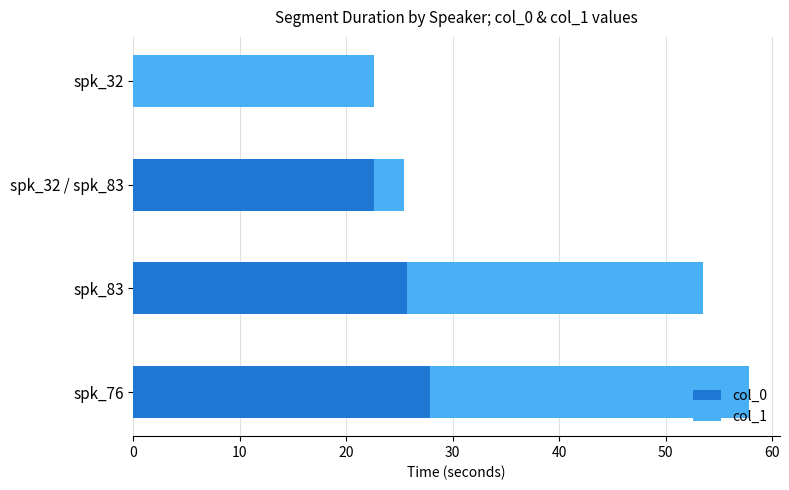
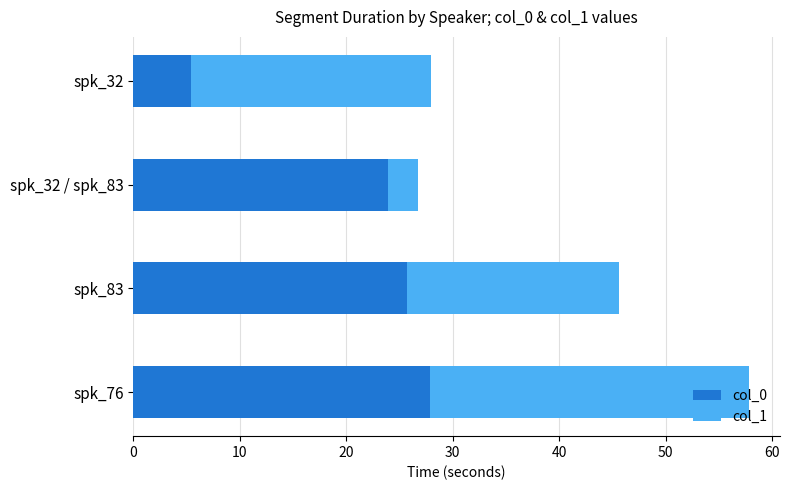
col_0, spk_32: 0.0 -> 5.4
col_0, spk_32 / spk_83: 22.6 -> 23.9
col_1, spk_83: 27.8 -> 19.9
